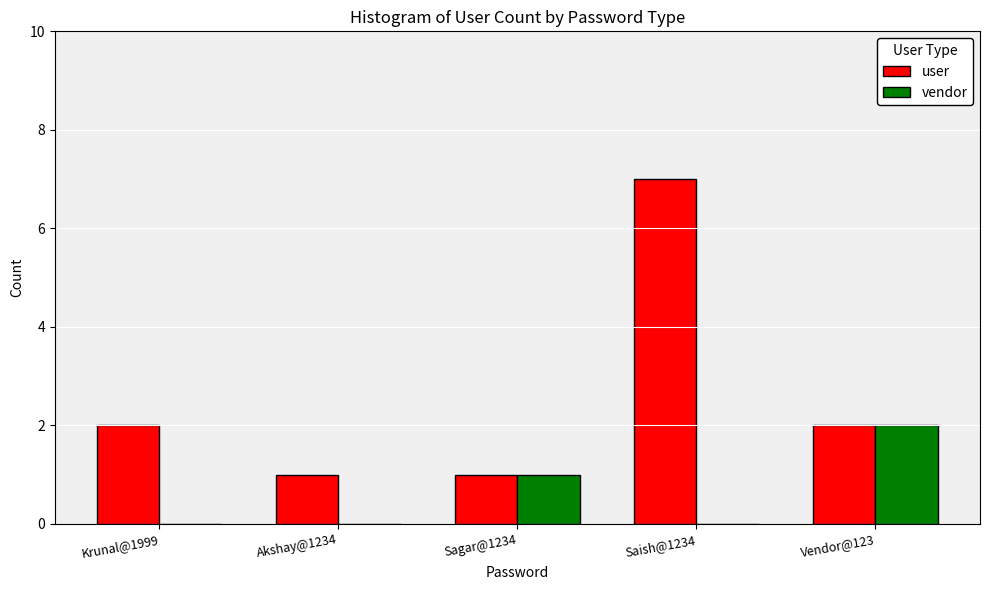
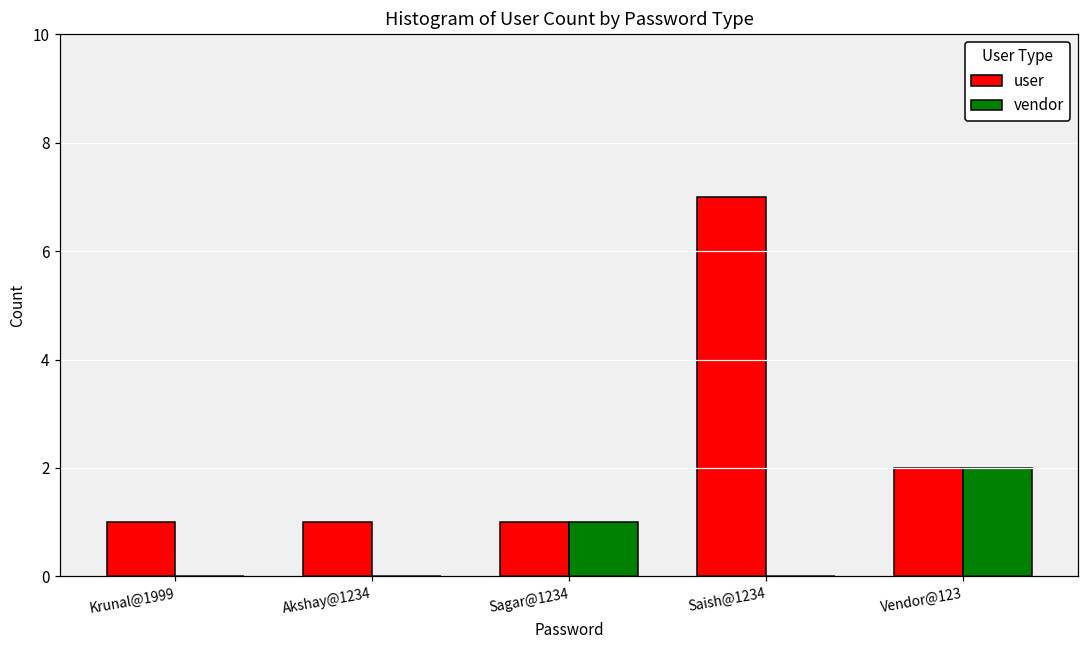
user, Krunal@1999: 2 -> 1
